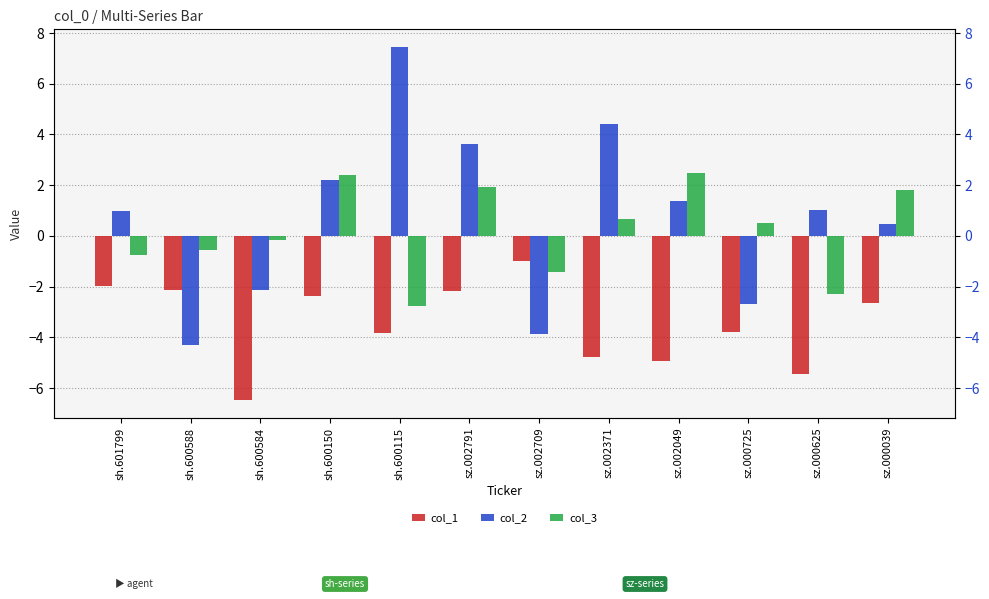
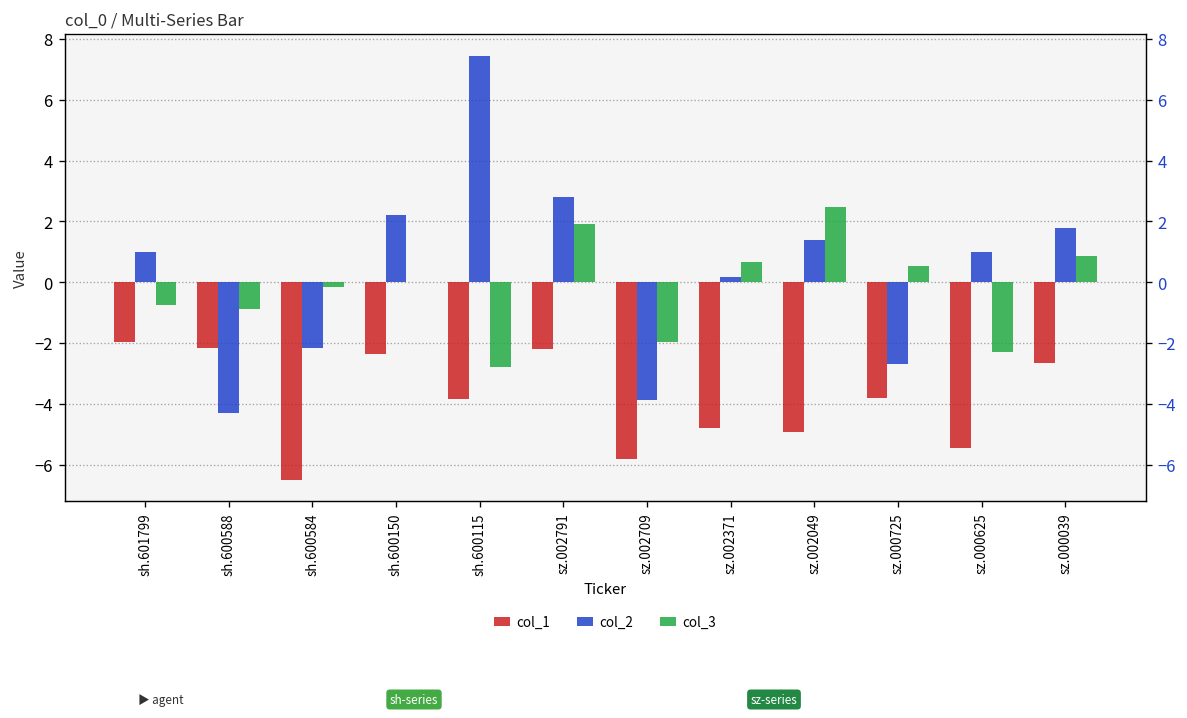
col_3, sh.600588: -0.5 -> -0.9
col_3, sh.600150: 2.4 -> 0.0
col_2, sz.002791: 3.6 -> 2.8
col_1, sz.002709: -1.0 -> -5.8
col_3, sz.002709: -1.4 -> -2.0
col_2, sz.002371: 4.4 -> 0.2
col_2, sz.000039: 0.5 -> 1.8
col_3, sz.000039: 1.8 -> 0.9
